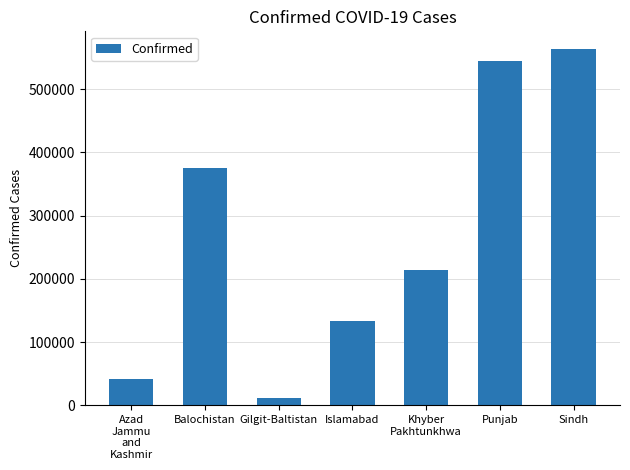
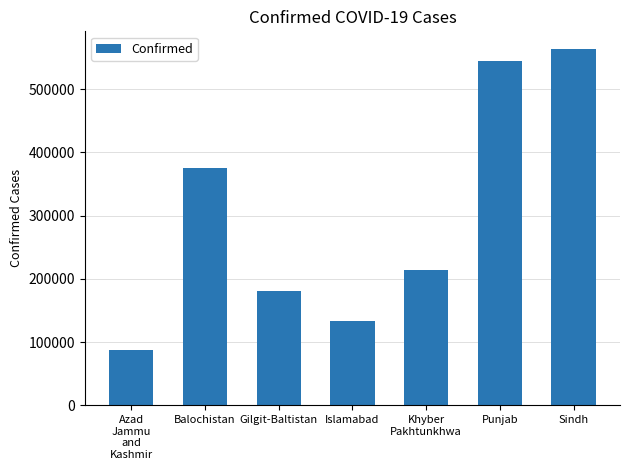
Azad Jammu and Kashmir: 40000 -> 90000
Gilgit-Baltistan: 10000 -> 180000
